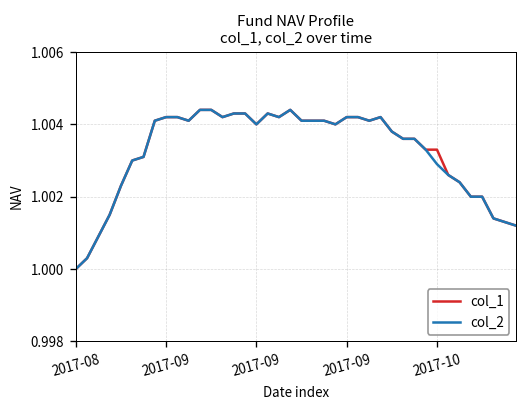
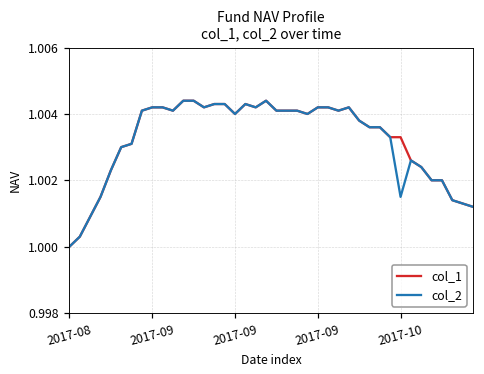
col_2, 2017-10: 1.0029 -> 1.0015
